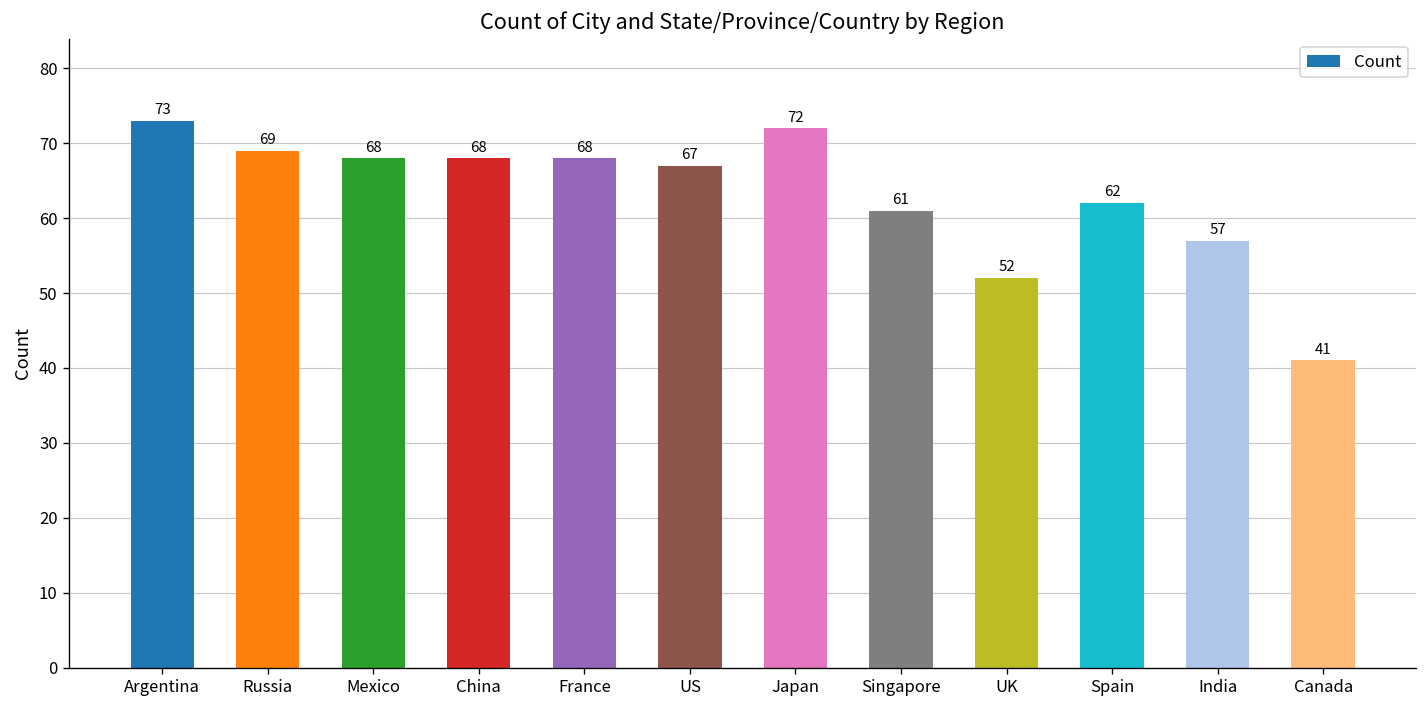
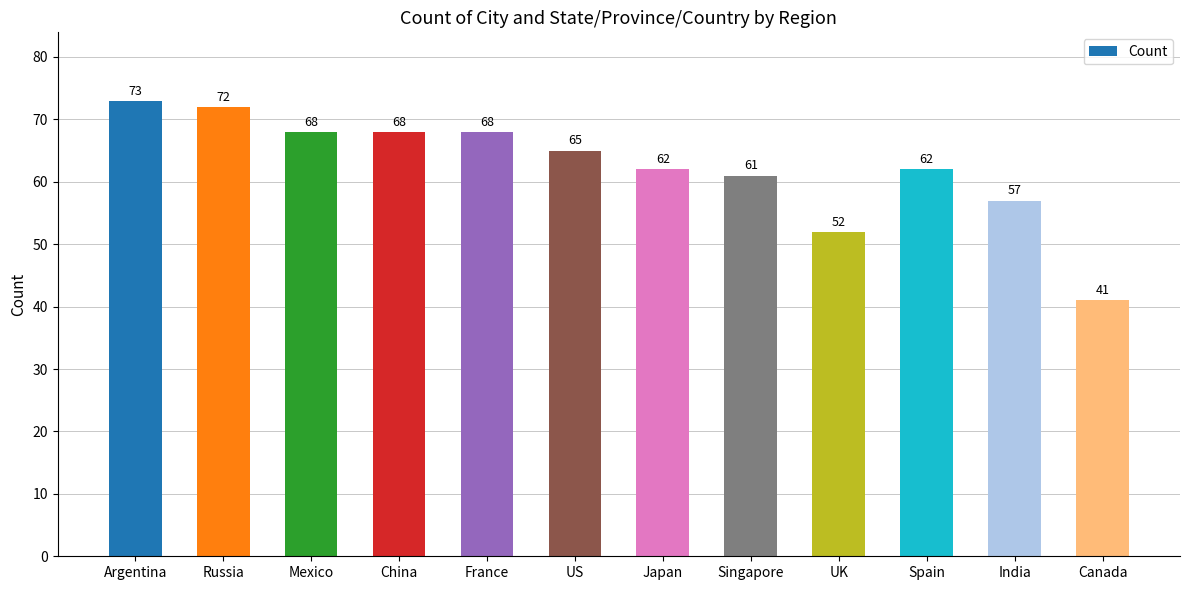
Russia: 69 -> 72
US: 67 -> 65
Japan: 72 -> 62
